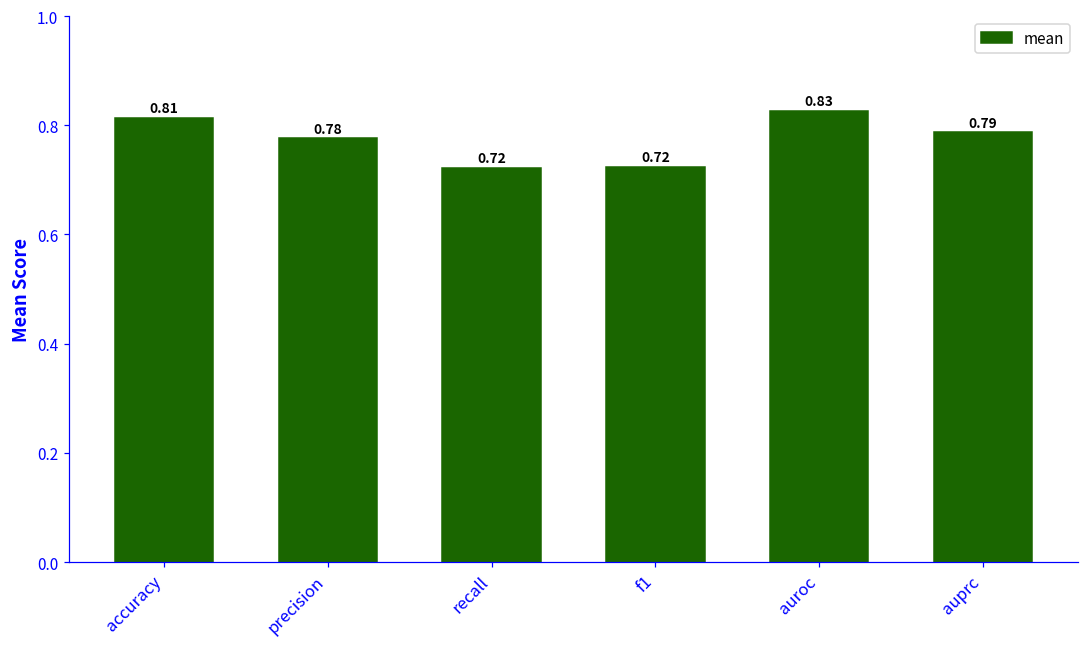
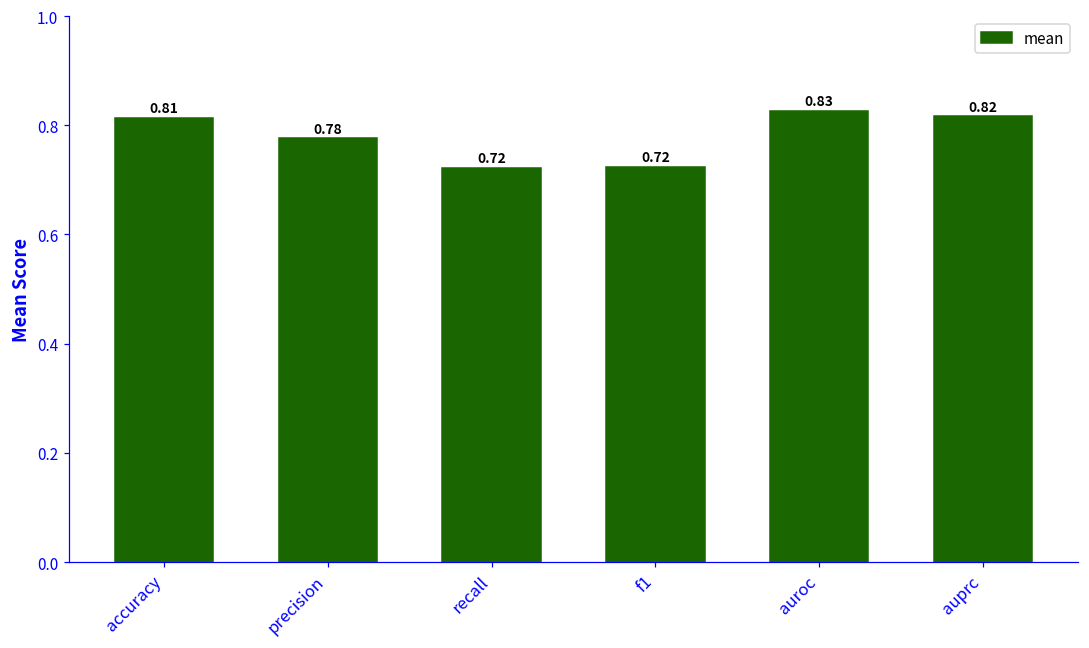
auprc: 0.79 -> 0.82
